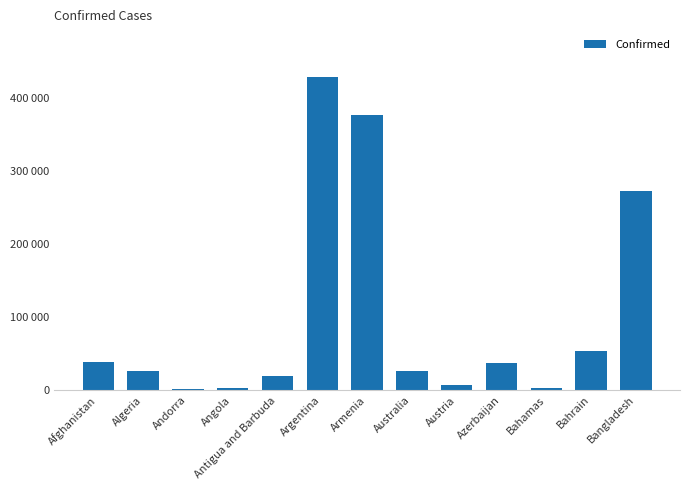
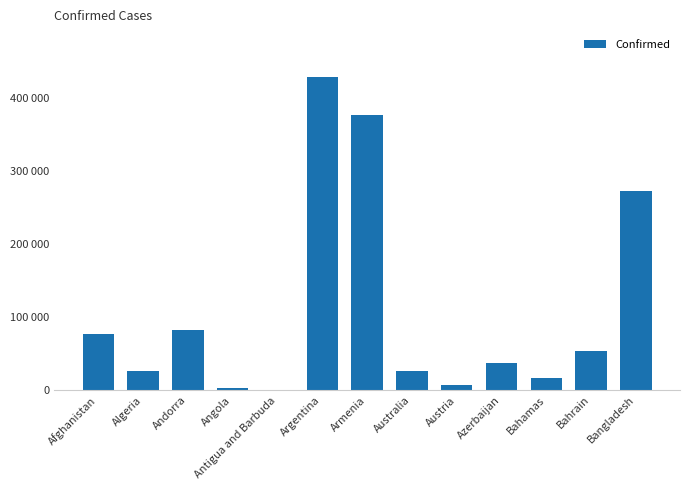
Afghanistan: 40000 -> 80000
Andorra: 0 -> 80000
Antigua and Barbuda: 20000 -> 0
Bahamas: 0 -> 20000
